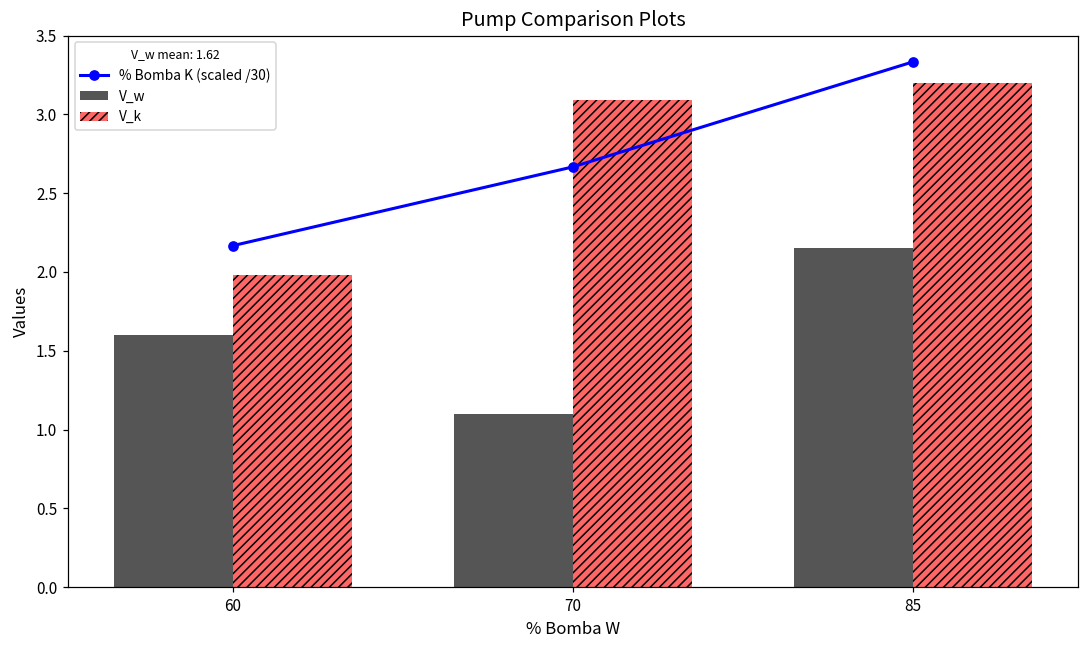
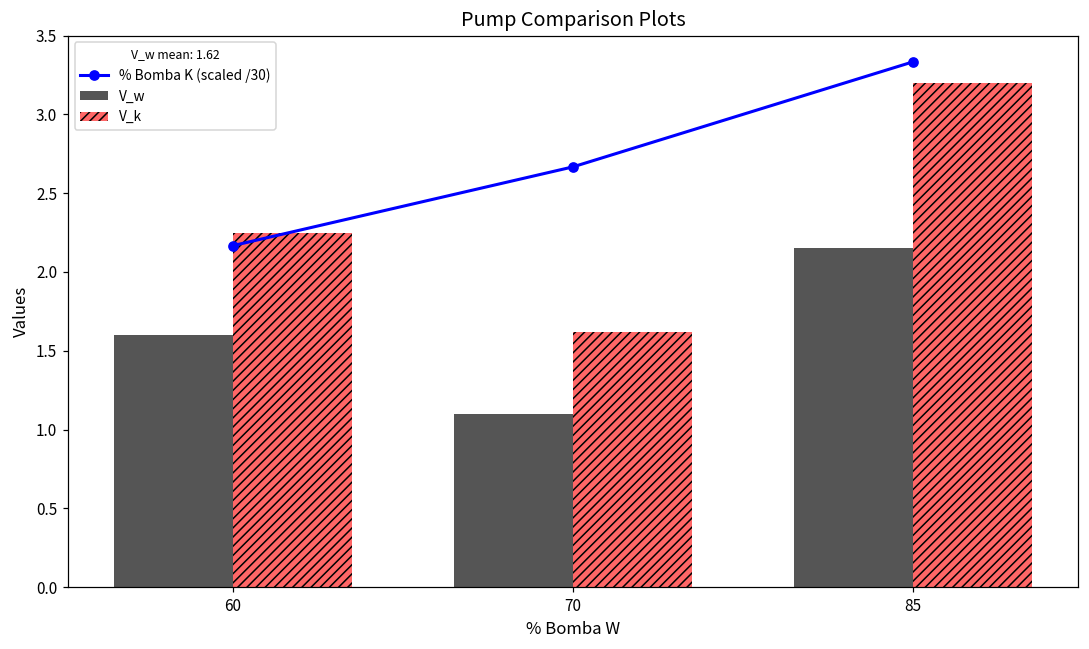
V_k, 60: 1.98 -> 2.25
V_k, 70: 3.09 -> 1.62
